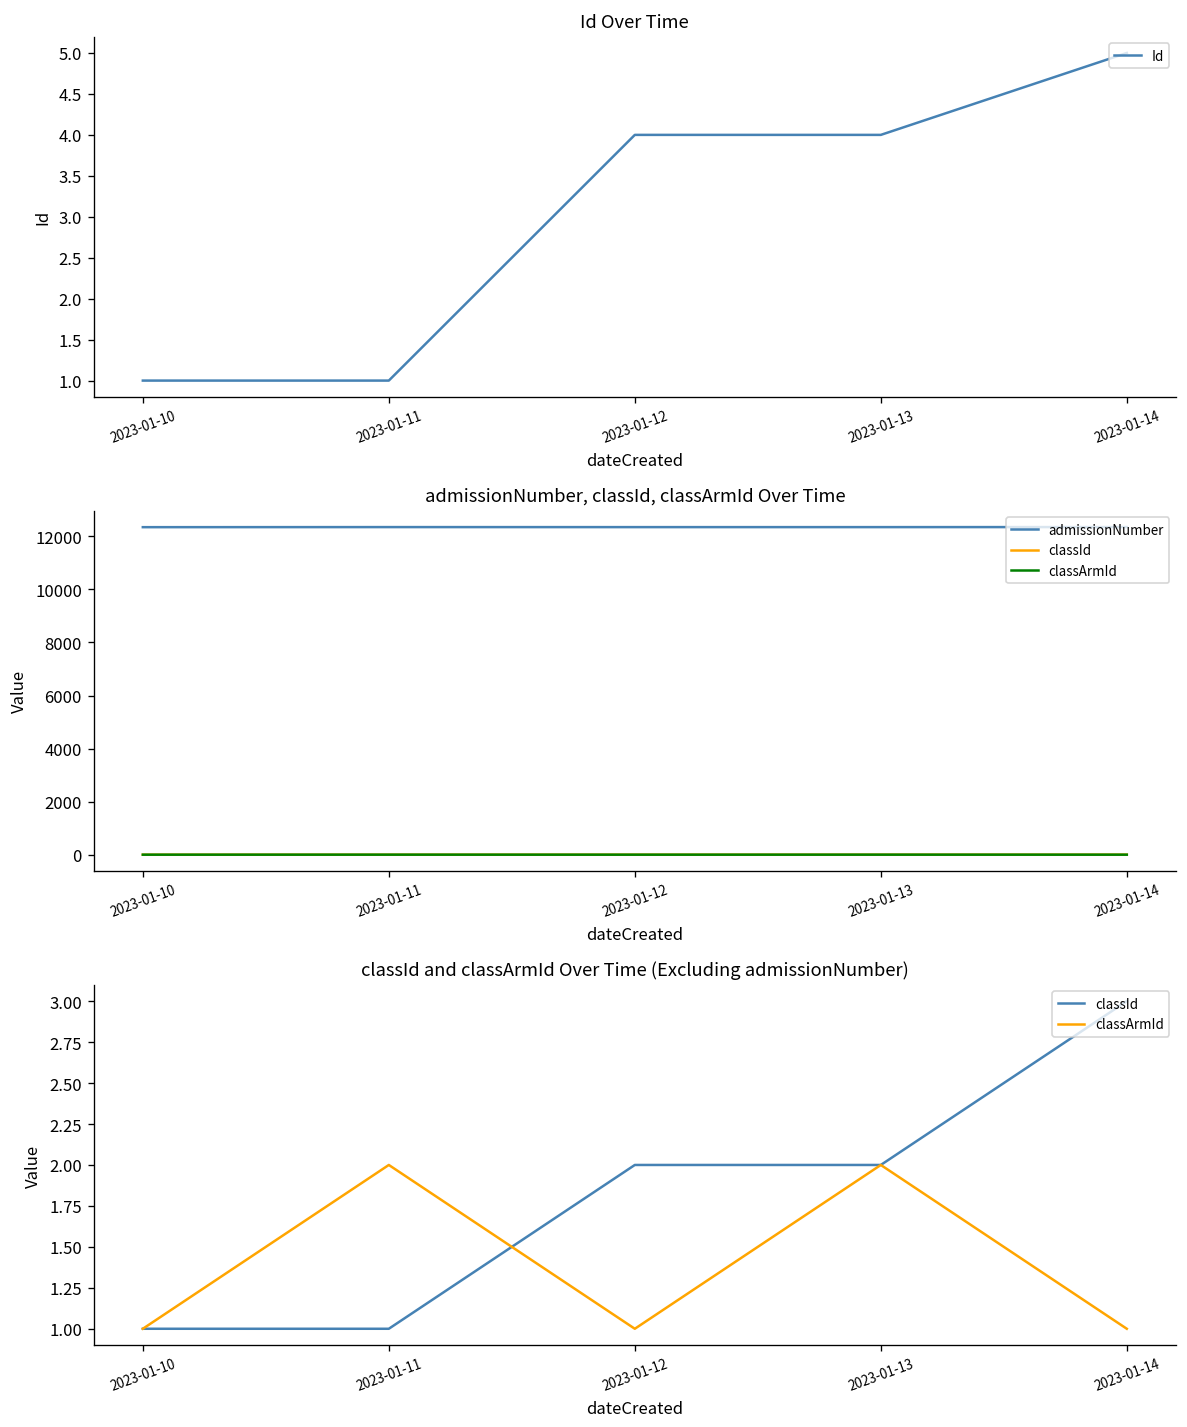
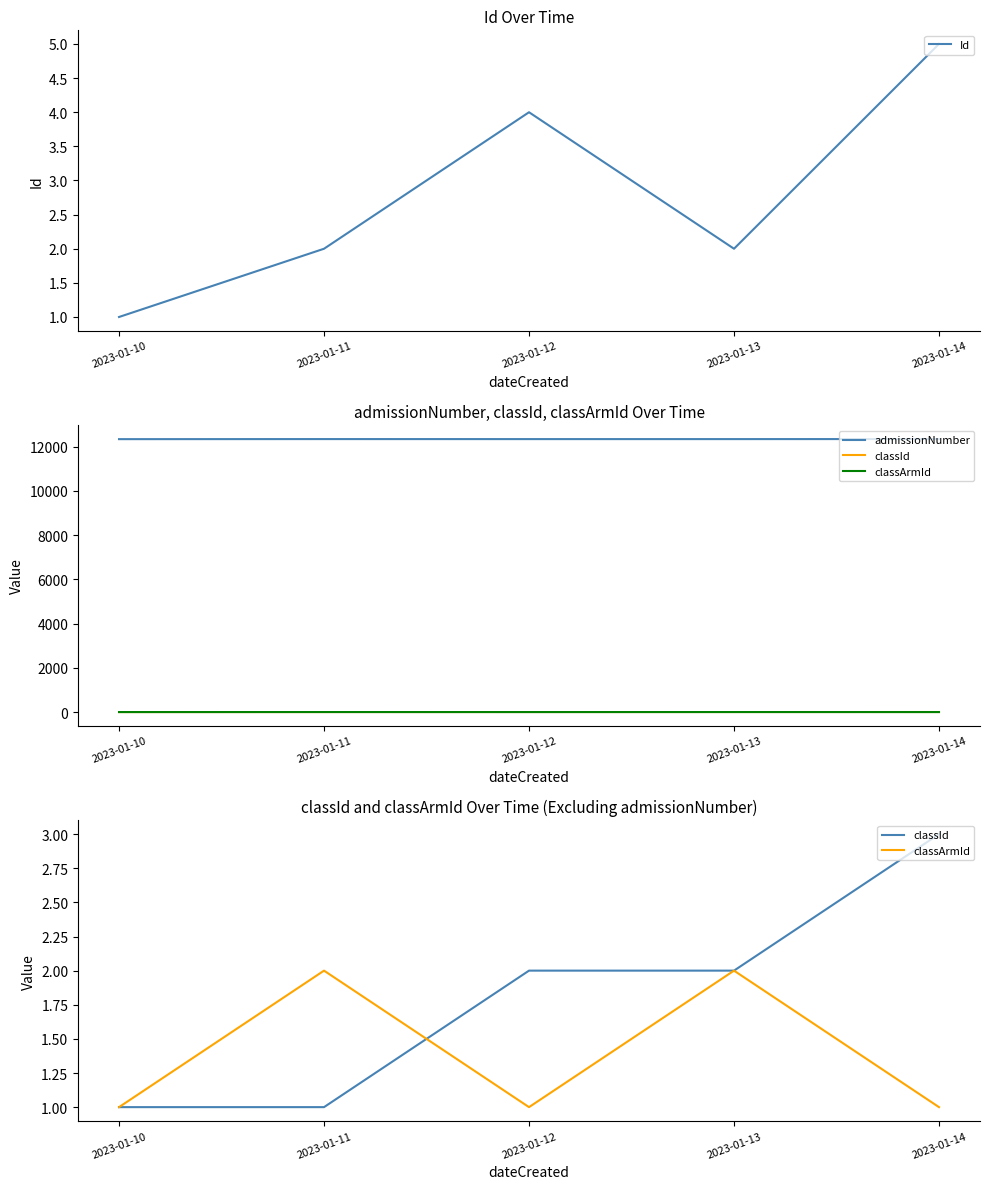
Id Over Time, 2023-01-11: 1 -> 2
Id Over Time, 2023-01-13: 4 -> 2
